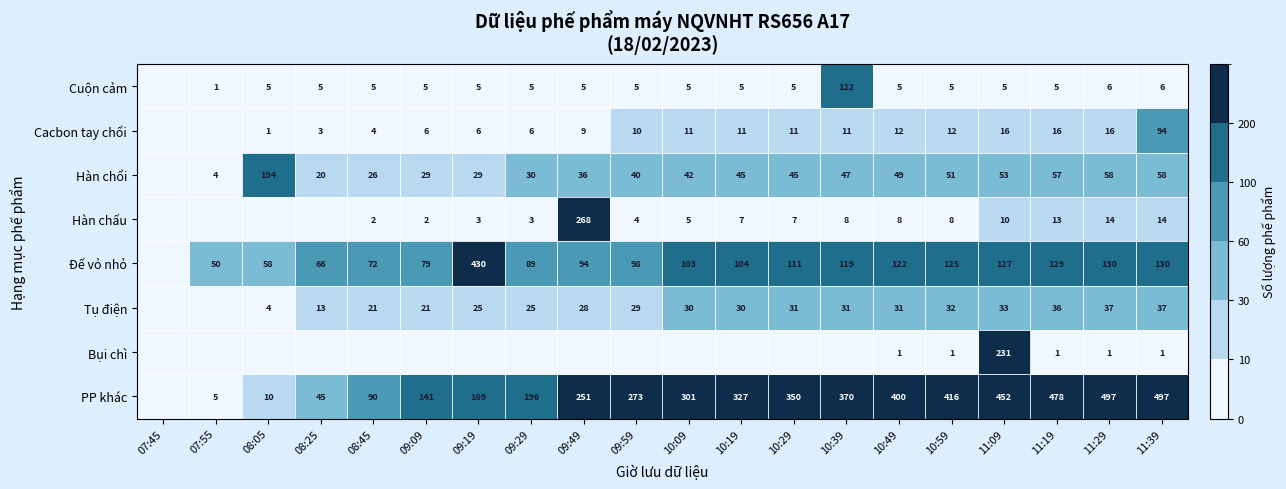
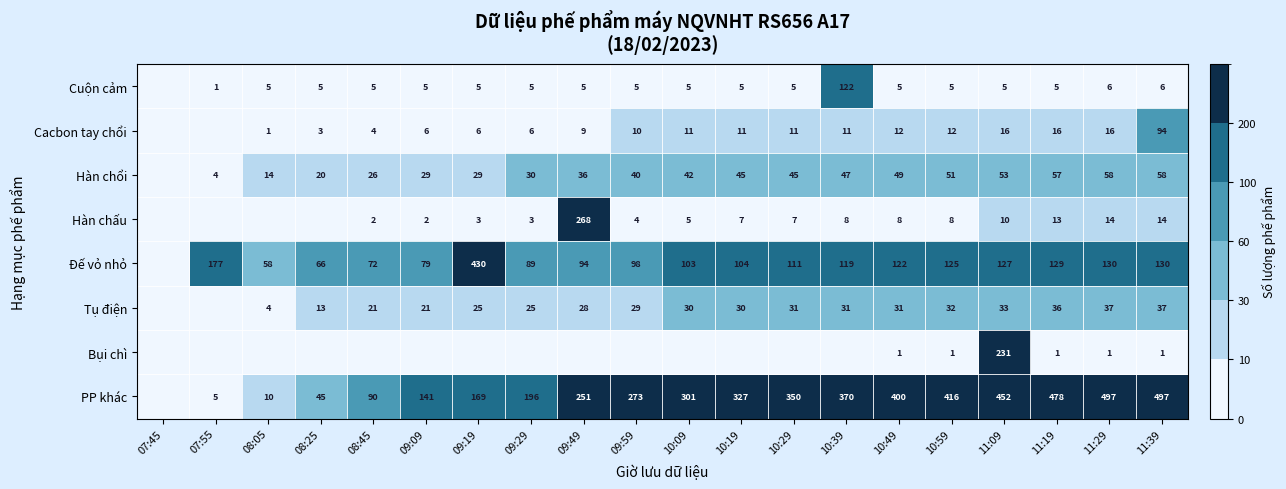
Hàn chổi, 08:05: 194 -> 14
Đế vỏ nhỏ, 07:55: 50 -> 177
